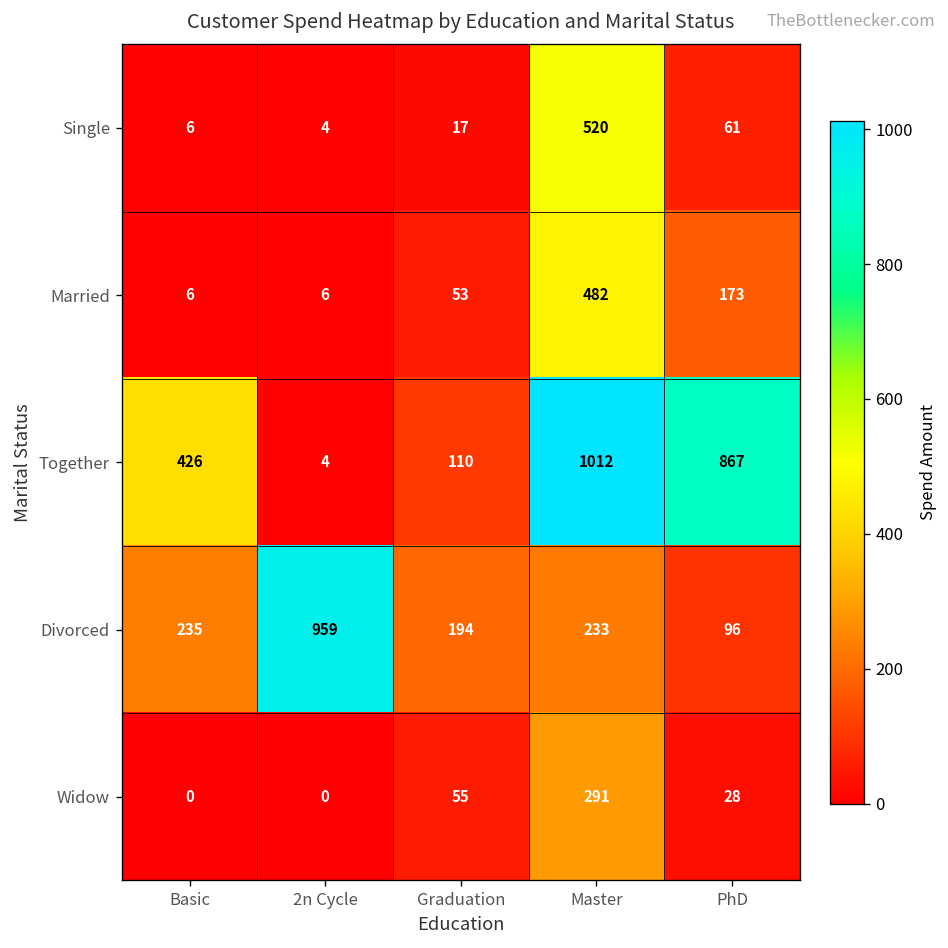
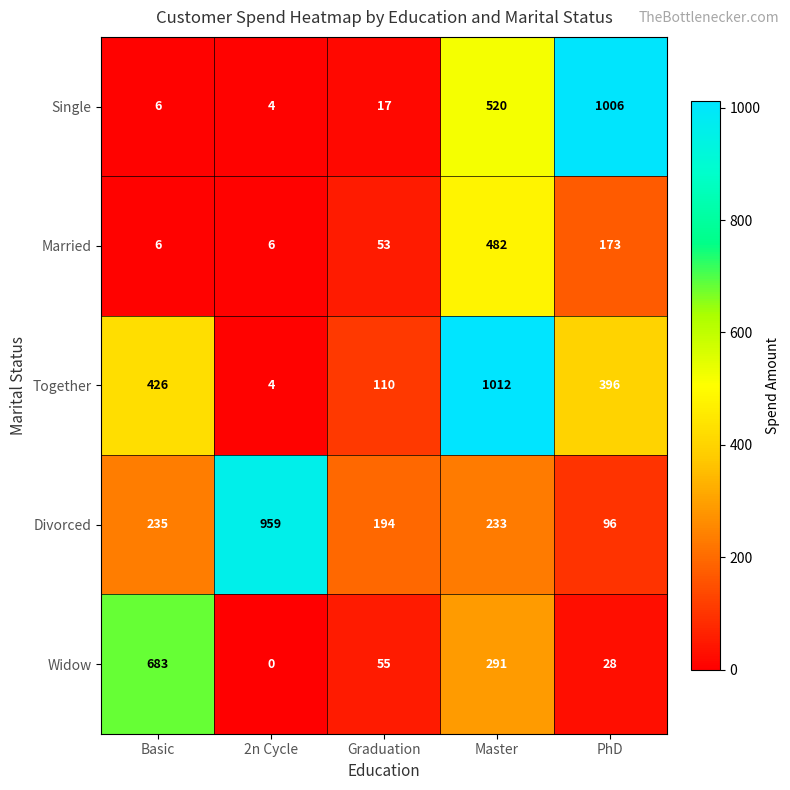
Single, PhD: 61 -> 1006
Together, PhD: 867 -> 396
Widow, Basic: 0 -> 683
